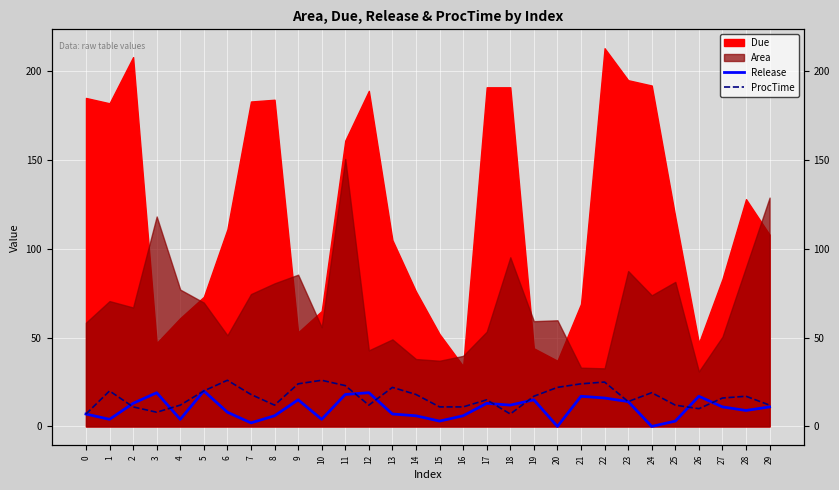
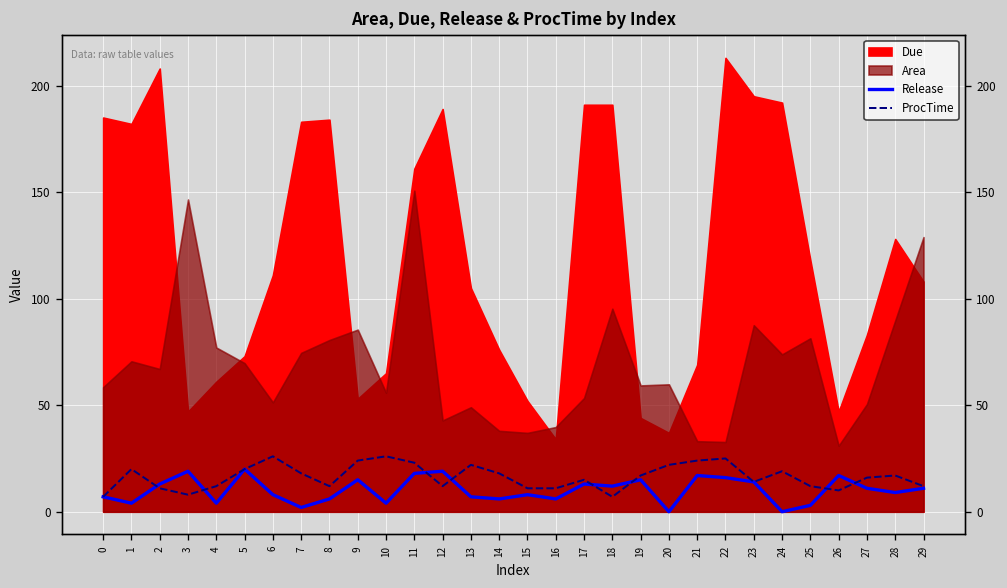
Area, 3: 118 -> 147
Release, 15: 3 -> 8
